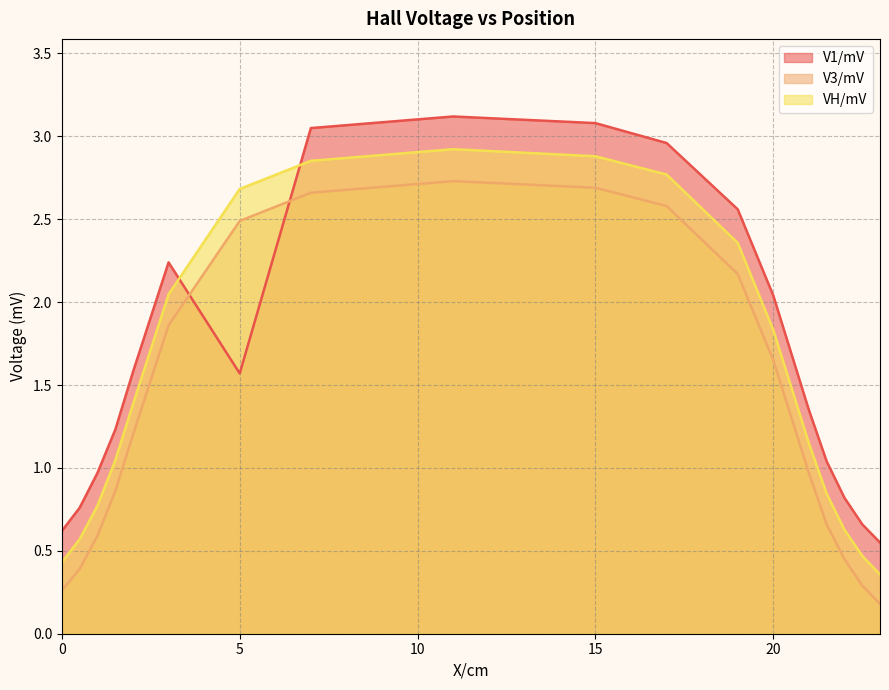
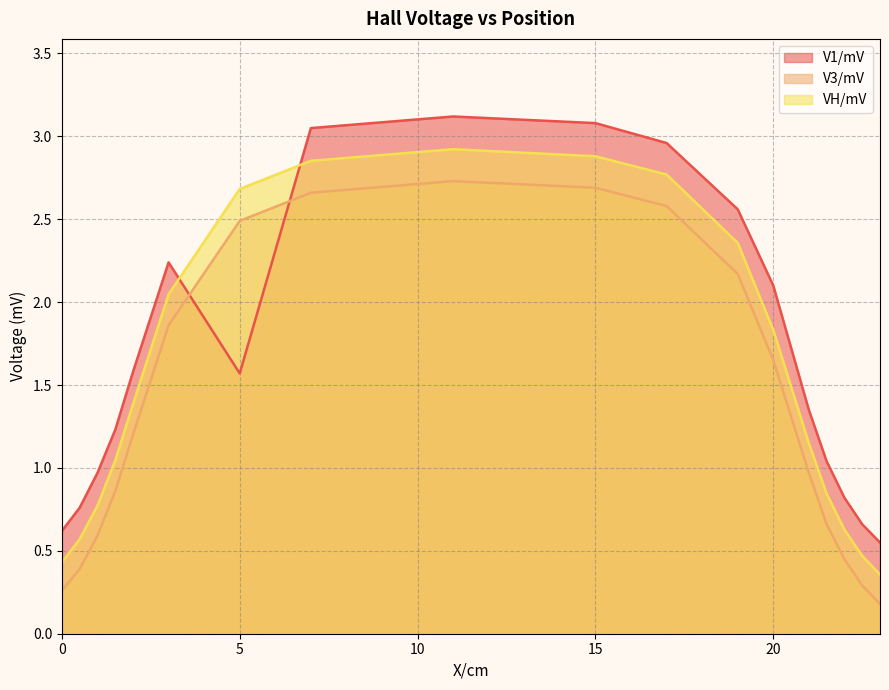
V1/mV, 20: 2.04 -> 2.10
